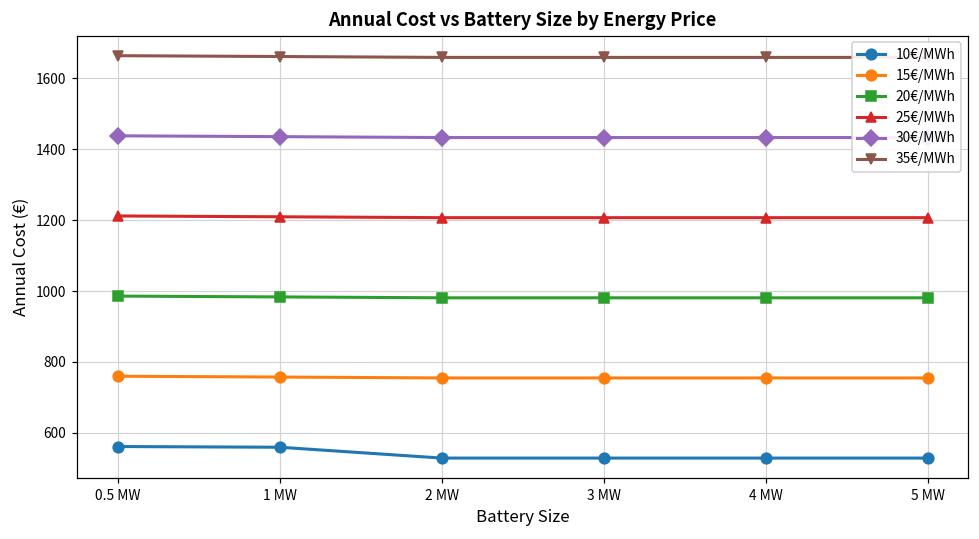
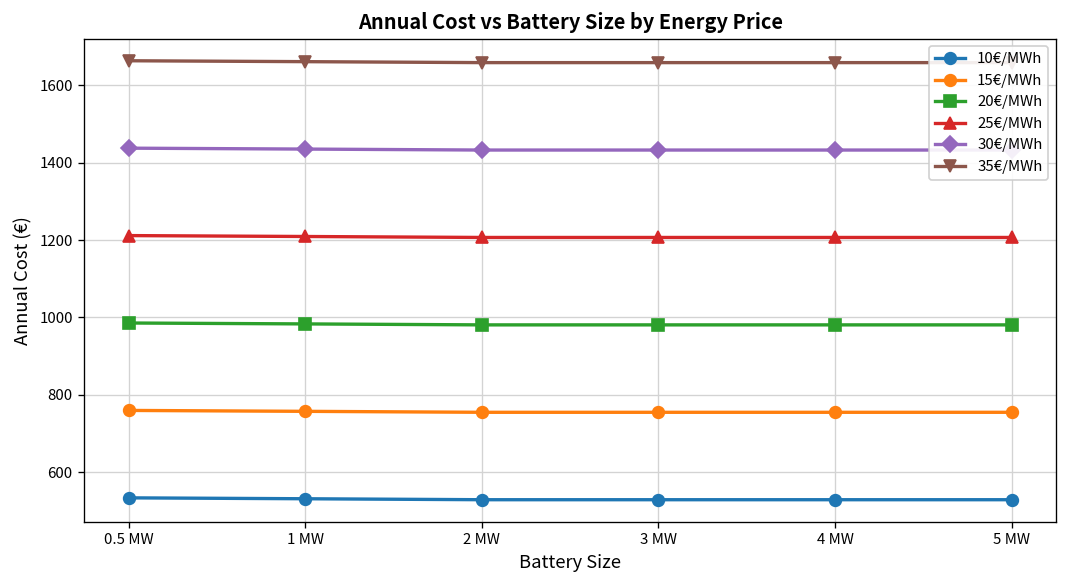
10€/MWh, 0.5 MW: 560 -> 530
10€/MWh, 1 MW: 560 -> 530
